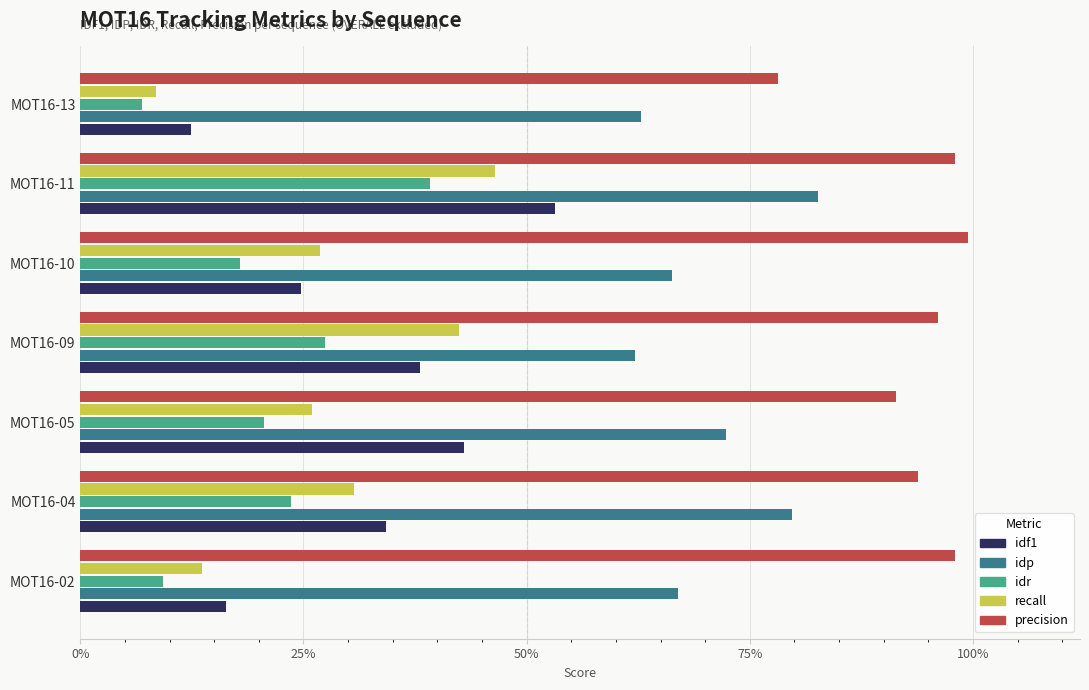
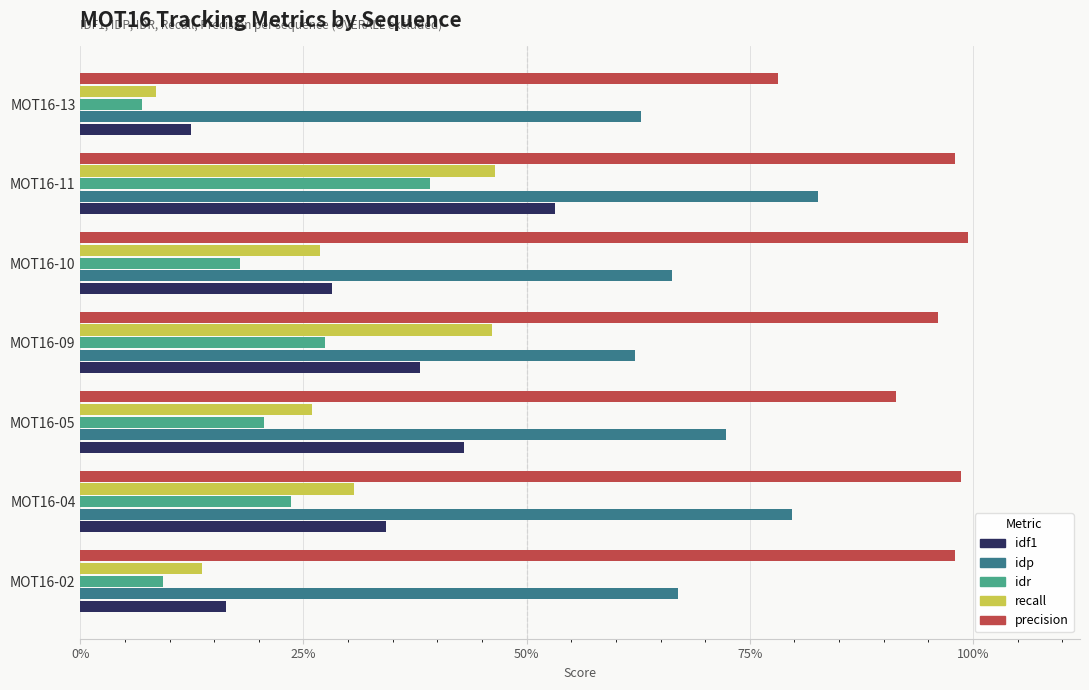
idf1, MOT16-10: 25% -> 28%
recall, MOT16-09: 42% -> 46%
precision, MOT16-04: 94% -> 99%
